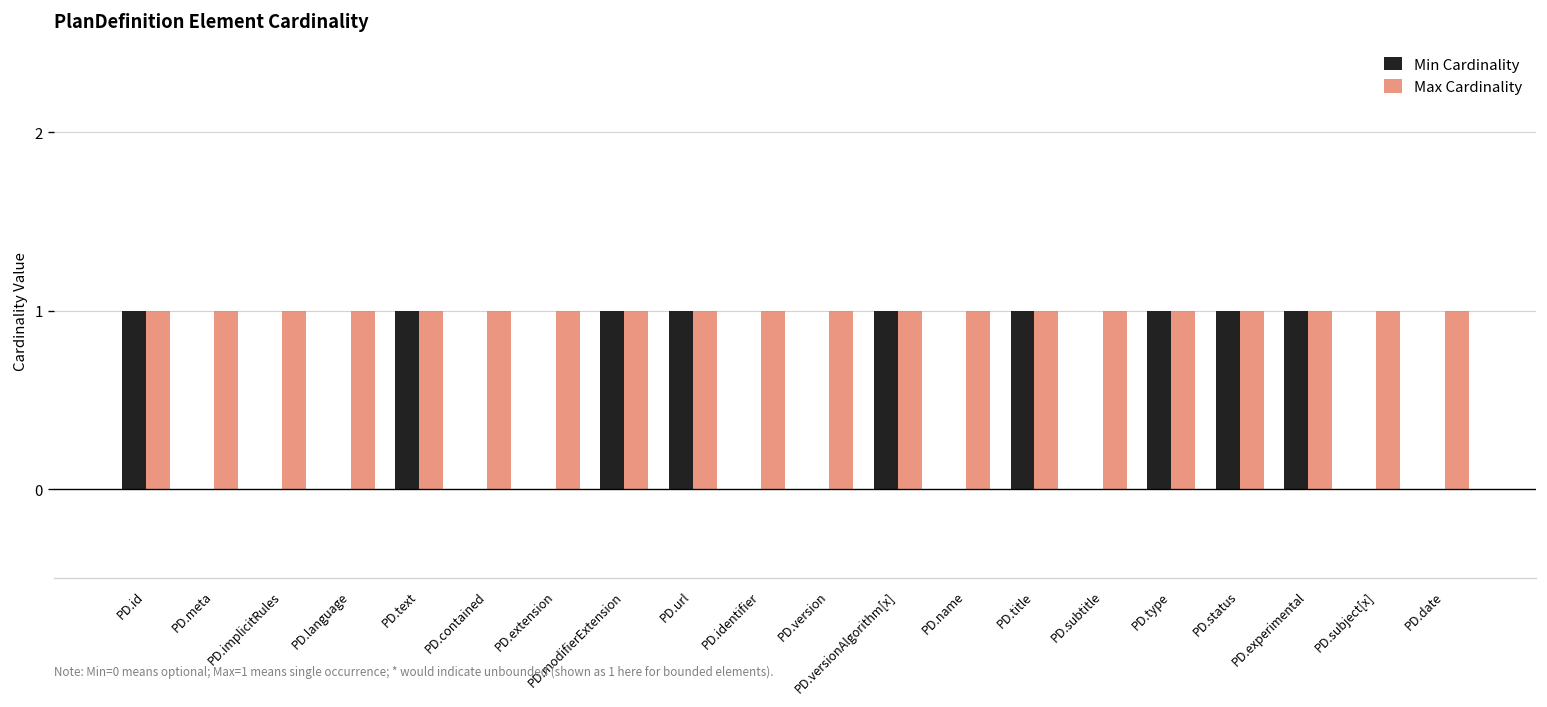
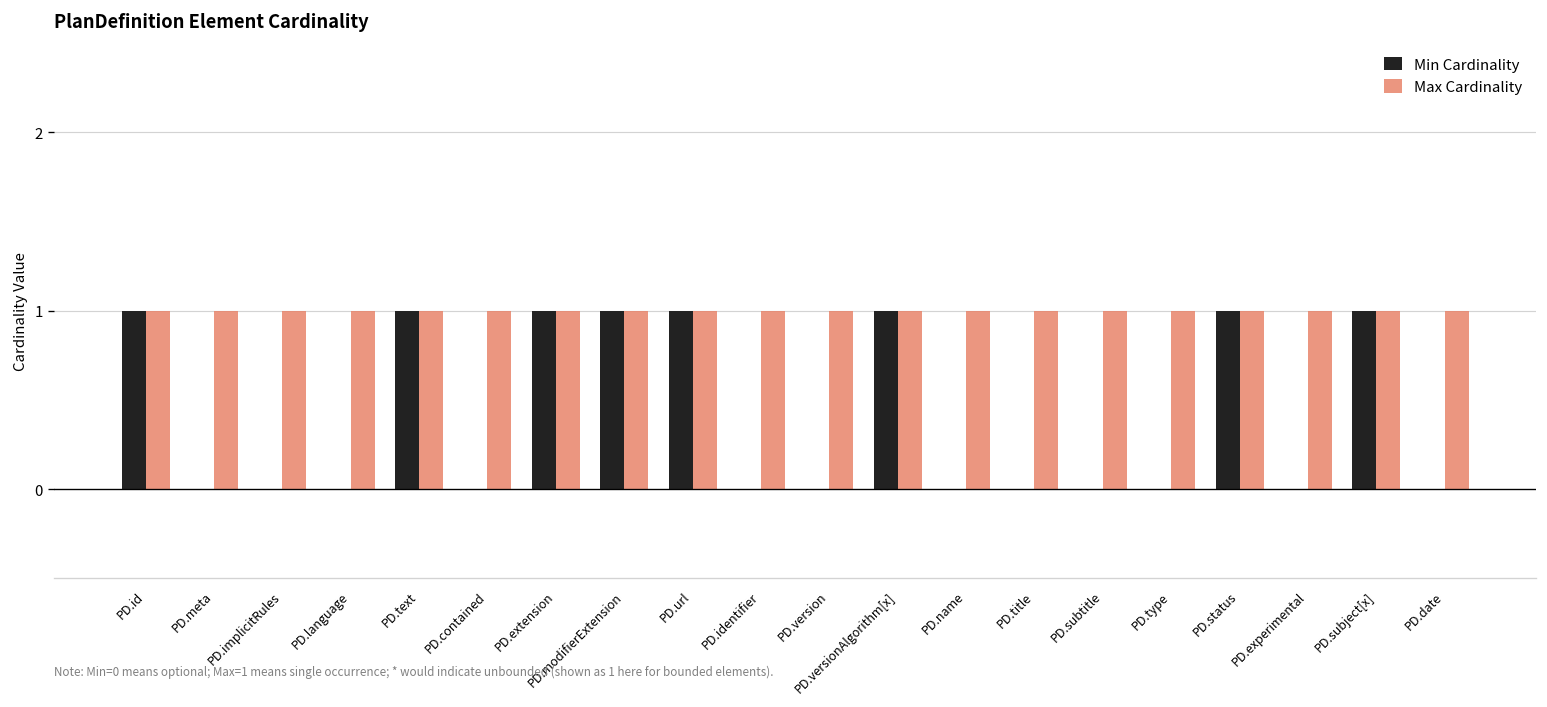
Min Cardinality, PD.extension: 0 -> 1
Min Cardinality, PD.title: 1 -> 0
Min Cardinality, PD.type: 1 -> 0
Min Cardinality, PD.experimental: 1 -> 0
Min Cardinality, PD.subject[x]: 0 -> 1
